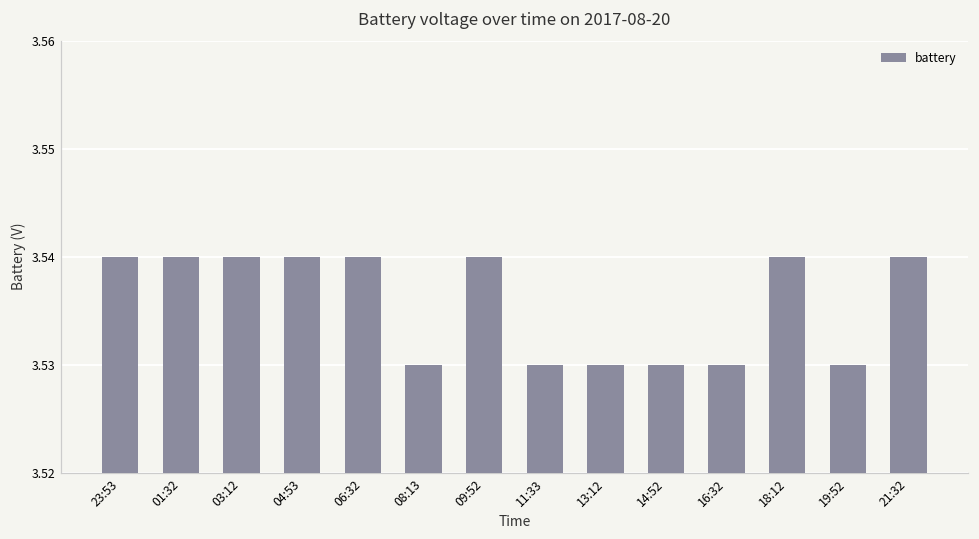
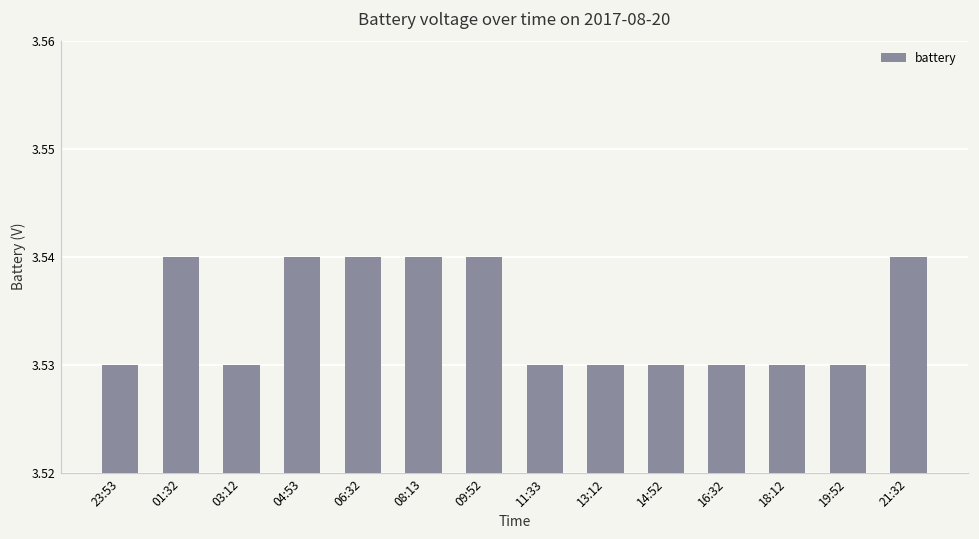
23:53: 3.54 -> 3.53
03:12: 3.54 -> 3.53
08:13: 3.53 -> 3.54
18:12: 3.54 -> 3.53
